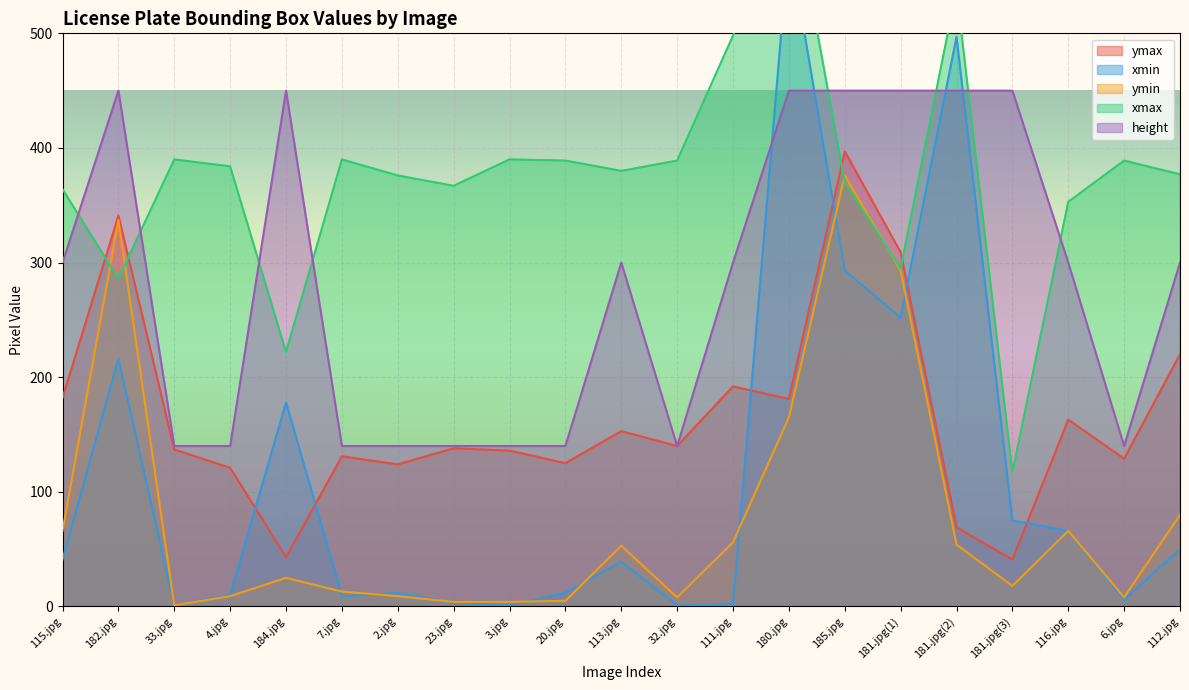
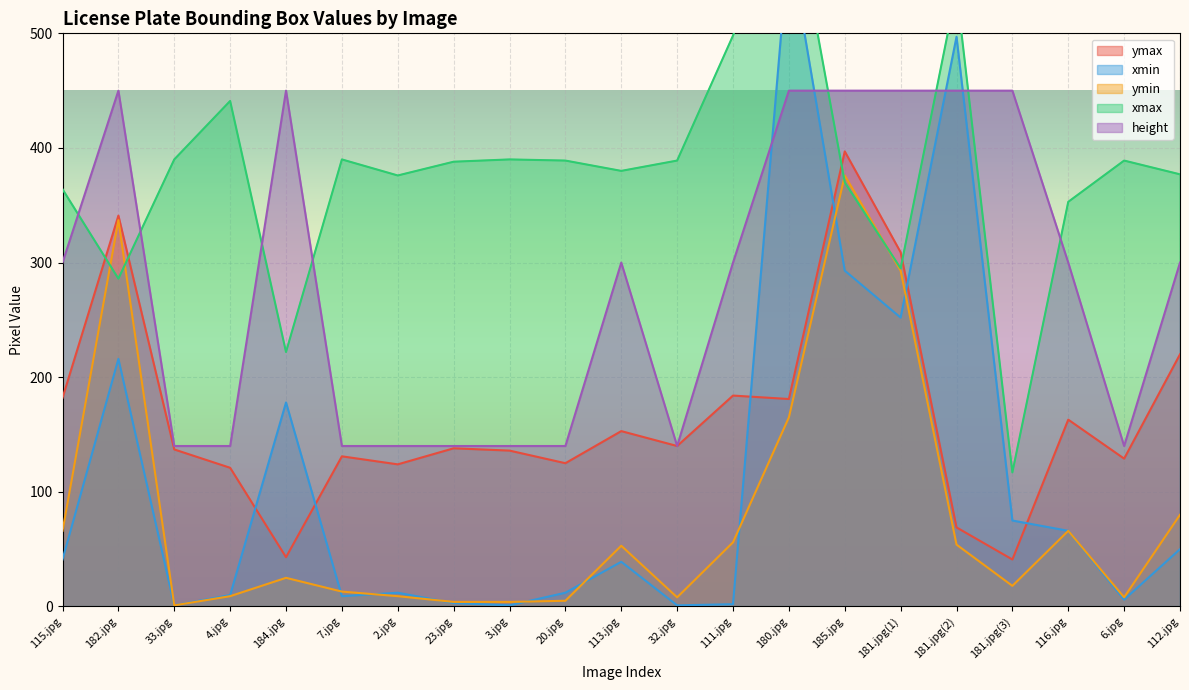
xmax, 4.jpg: 384 -> 441
xmax, 23.jpg: 367 -> 388
ymax, 111.jpg: 192 -> 184
